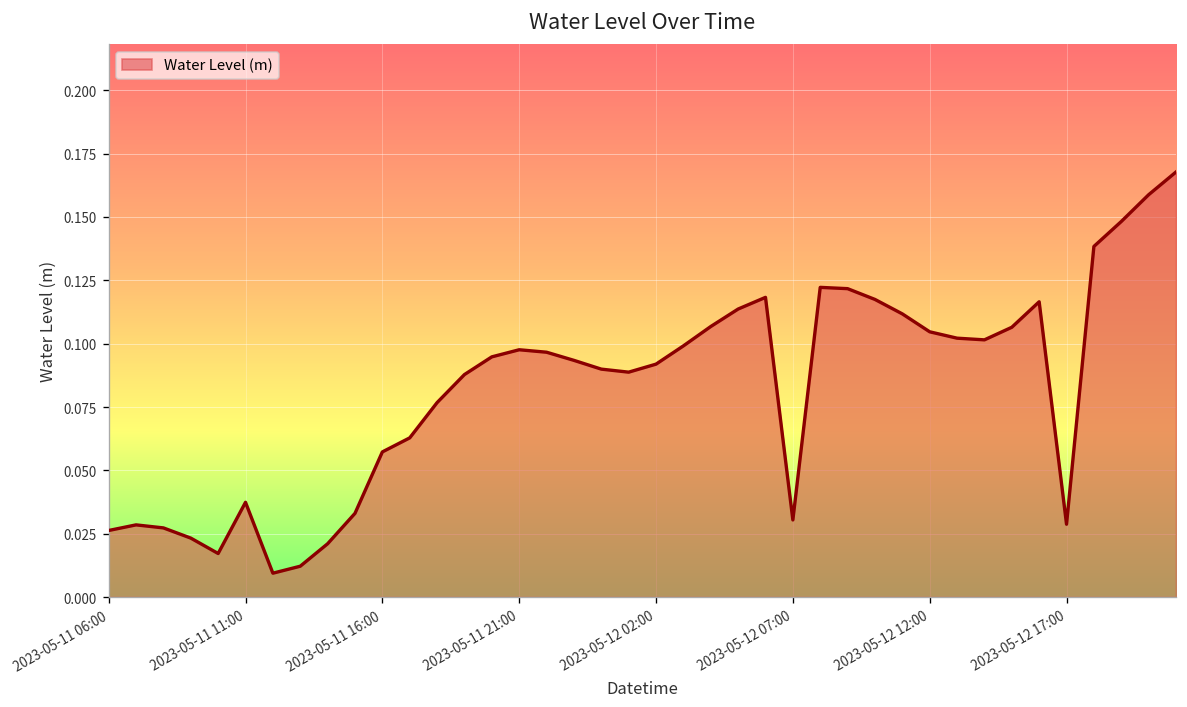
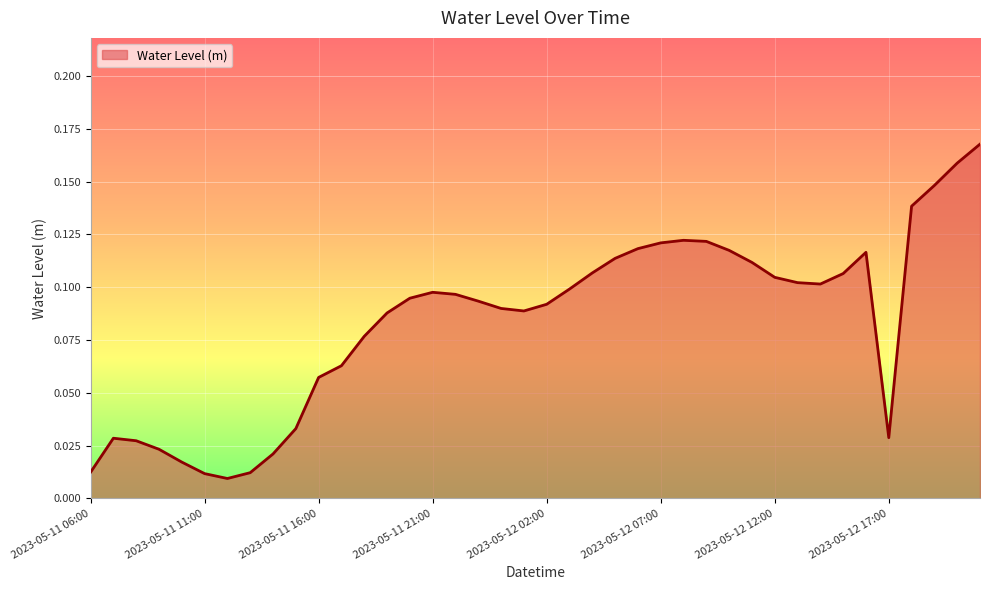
2023-05-11 06:00: 0.026 -> 0.012
2023-05-11 11:00: 0.037 -> 0.012
2023-05-12 07:00: 0.030 -> 0.121
